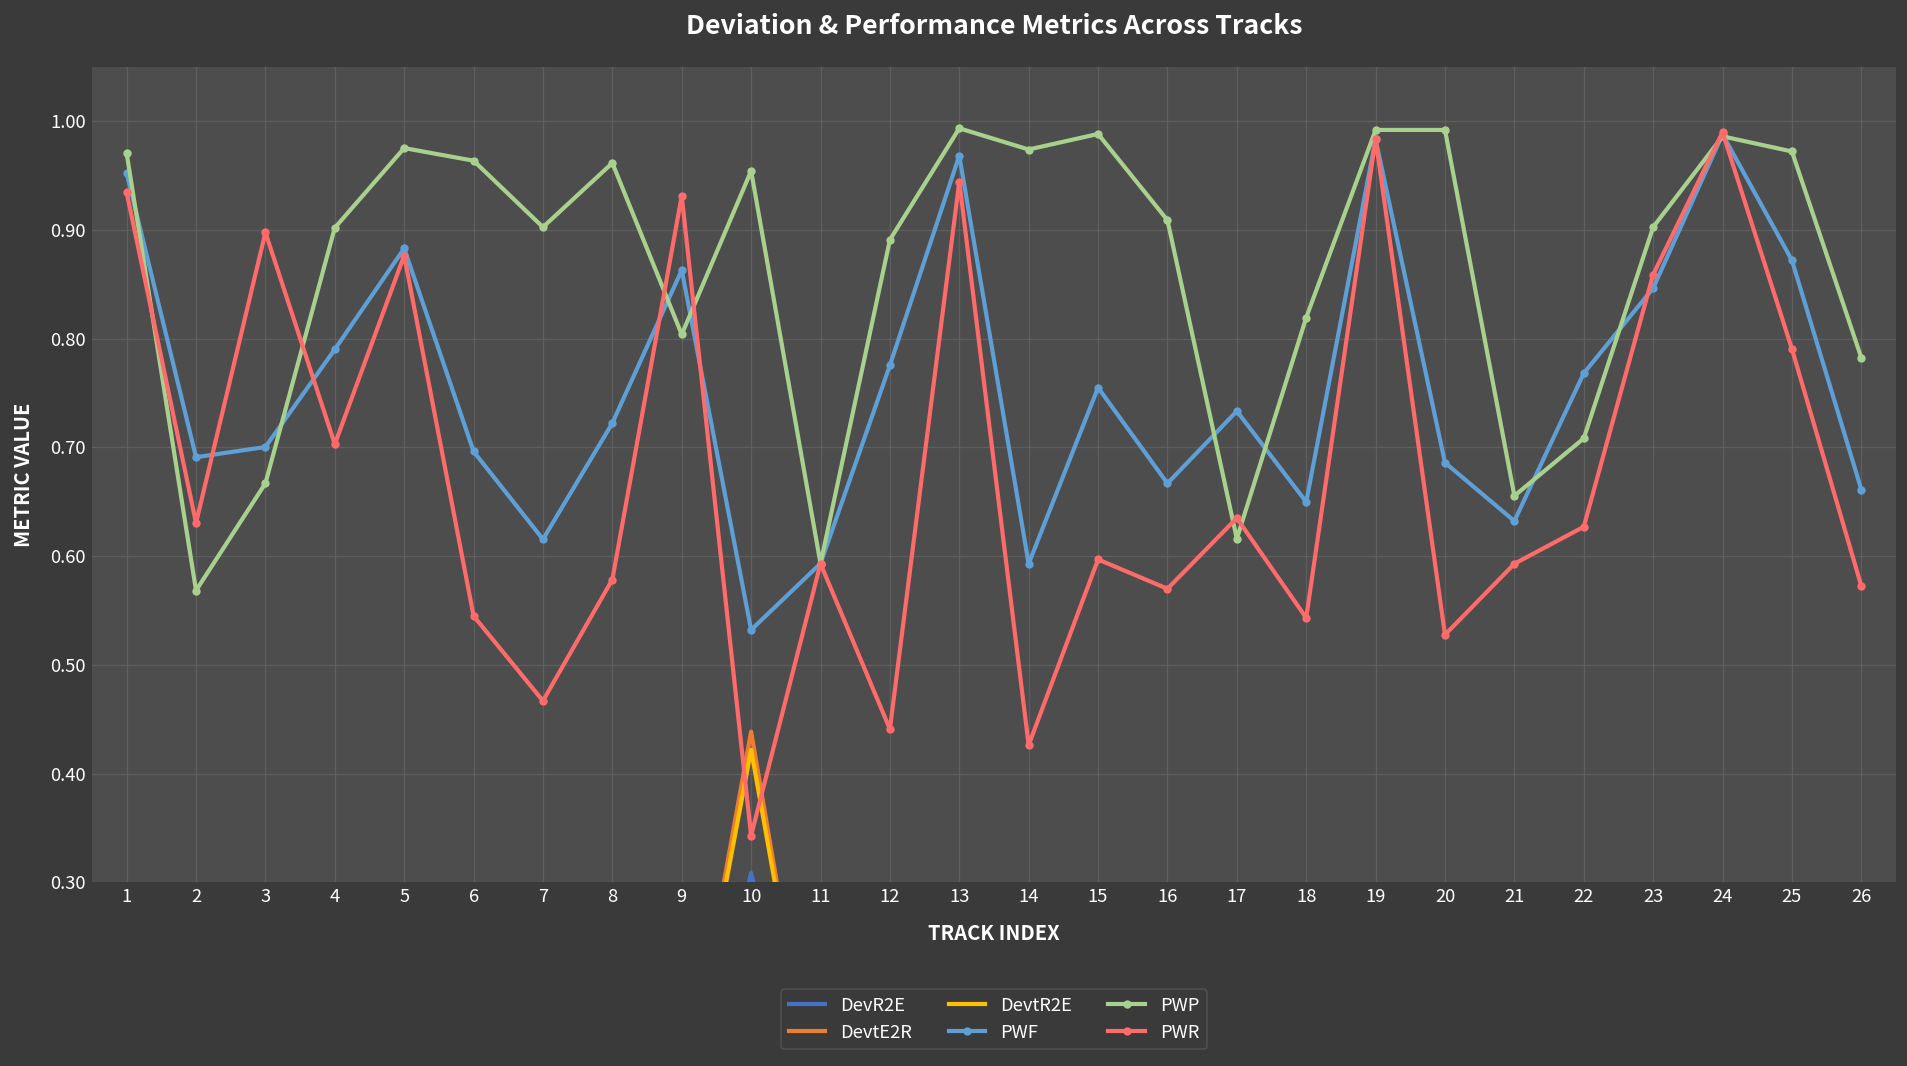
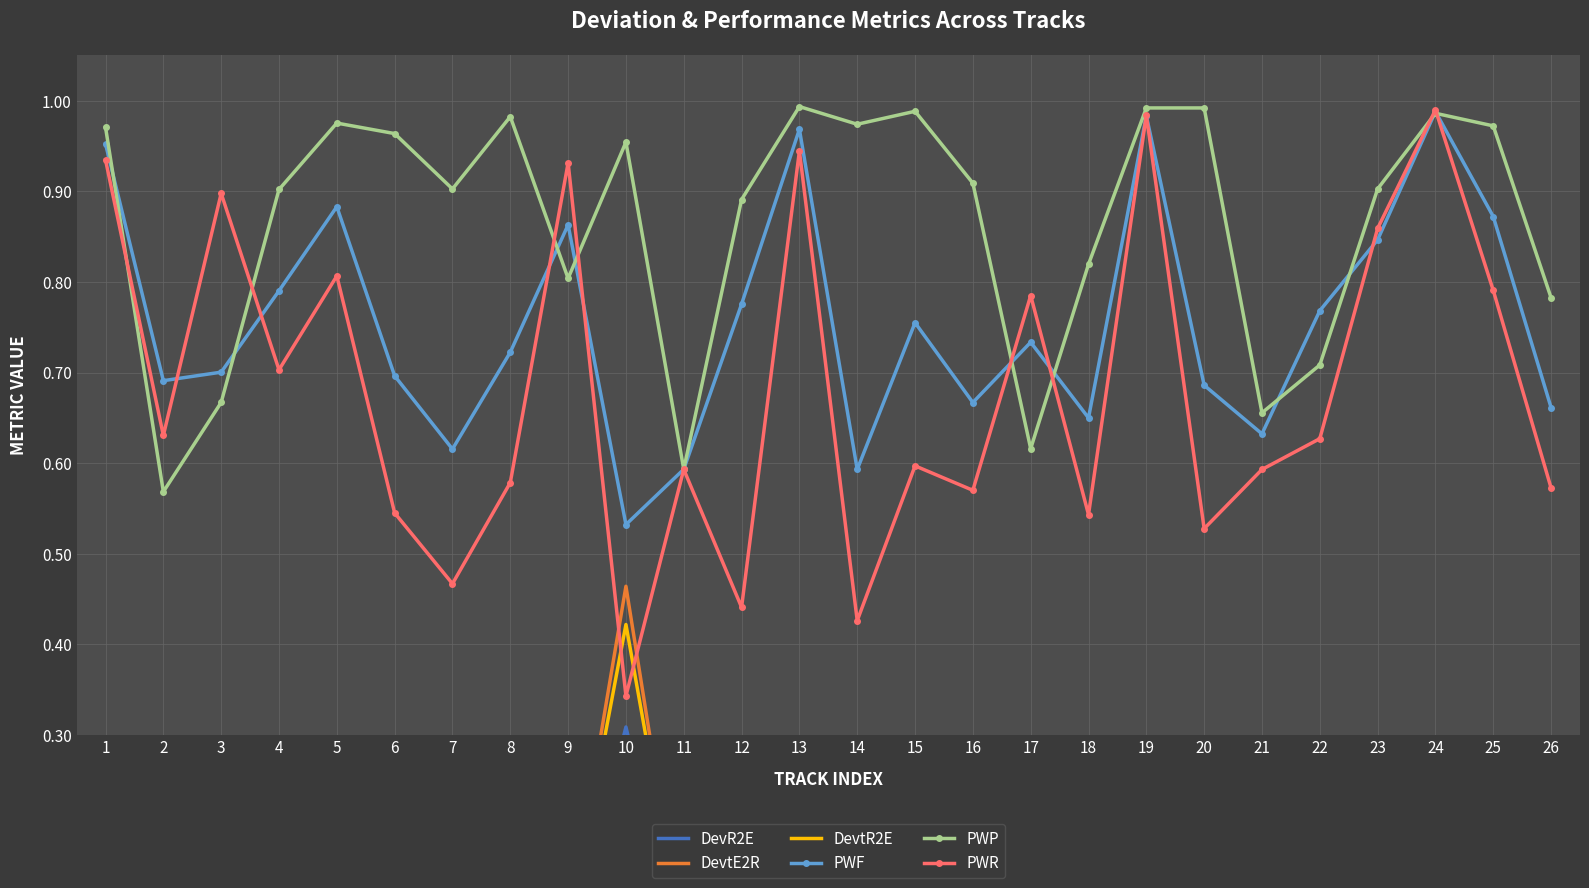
PWR, 5: 0.88 -> 0.81
PWP, 8: 0.96 -> 0.98
DevtE2R, 10: 0.44 -> 0.46
PWR, 17: 0.64 -> 0.79
